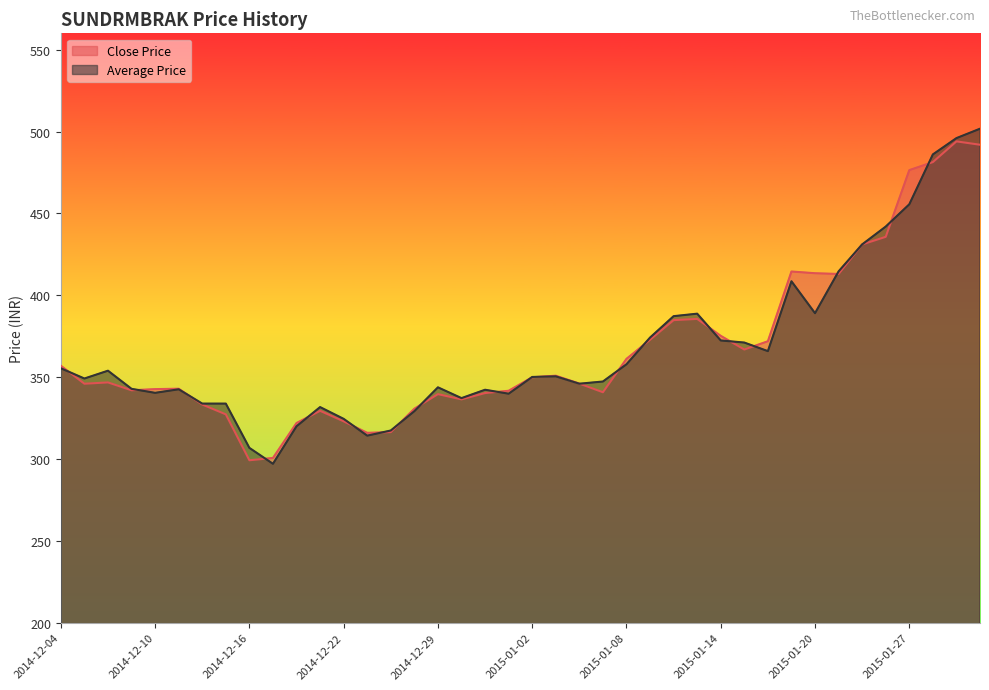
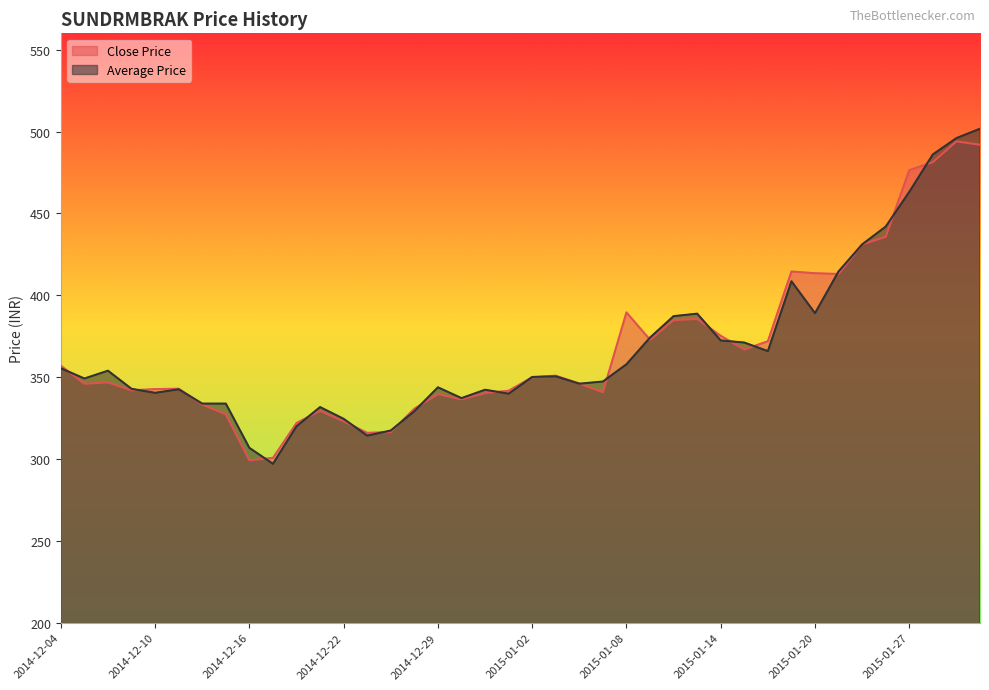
Close Price, 2015-01-08: 361 -> 390
Average Price, 2015-01-27: 456 -> 463
